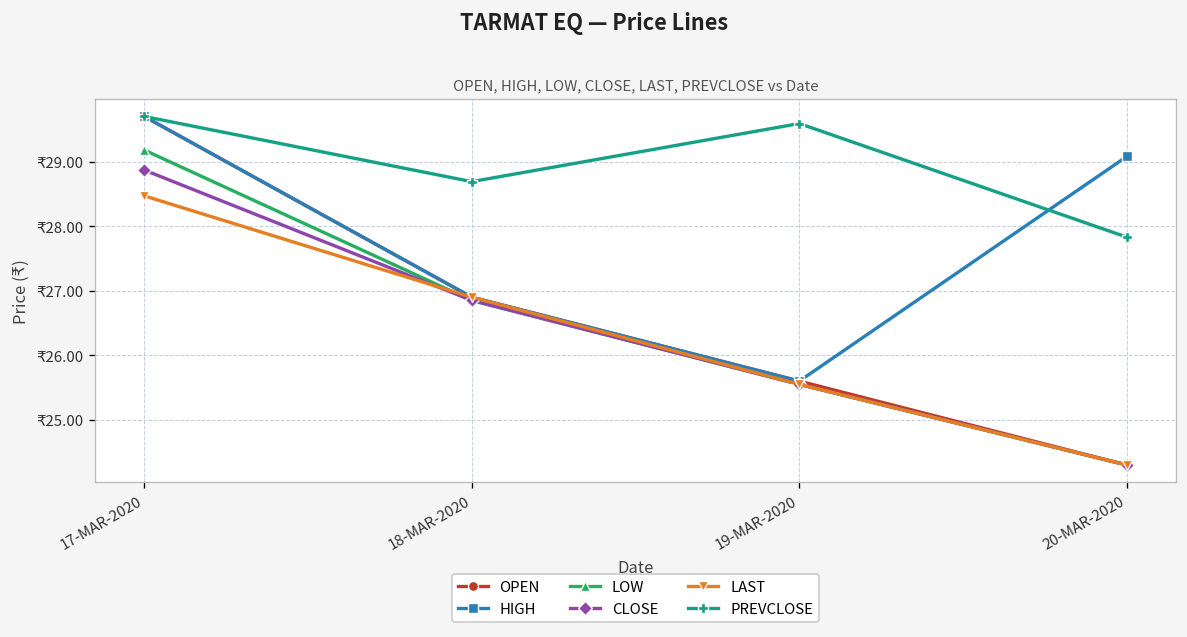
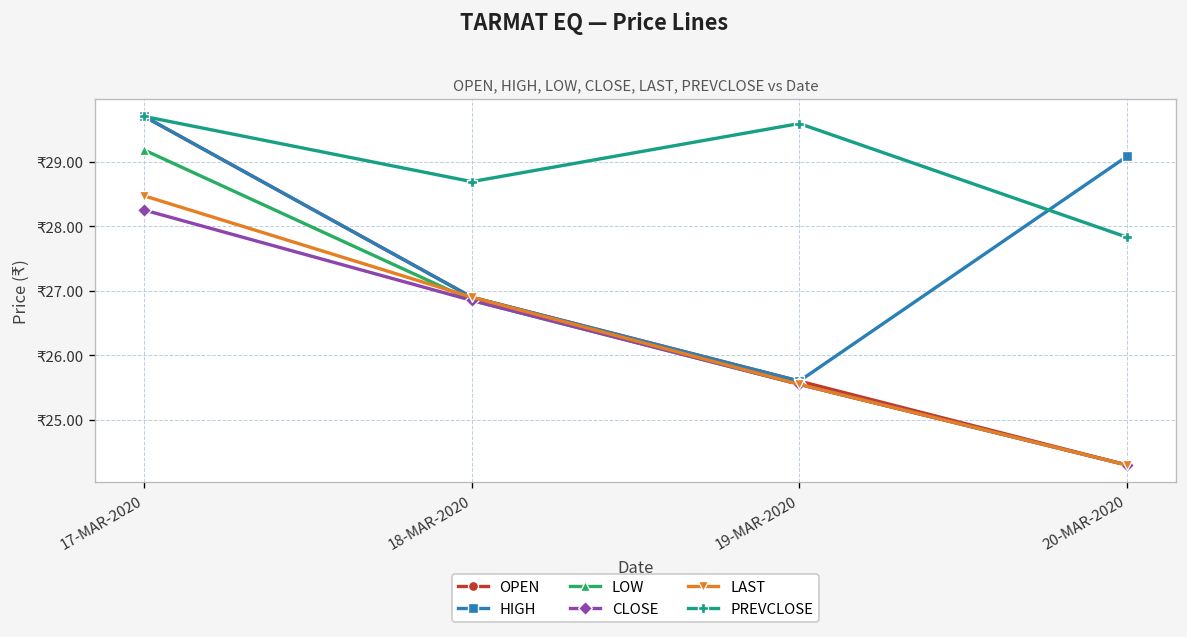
CLOSE, 17-MAR-2020: ₹28.9 -> ₹28.3
